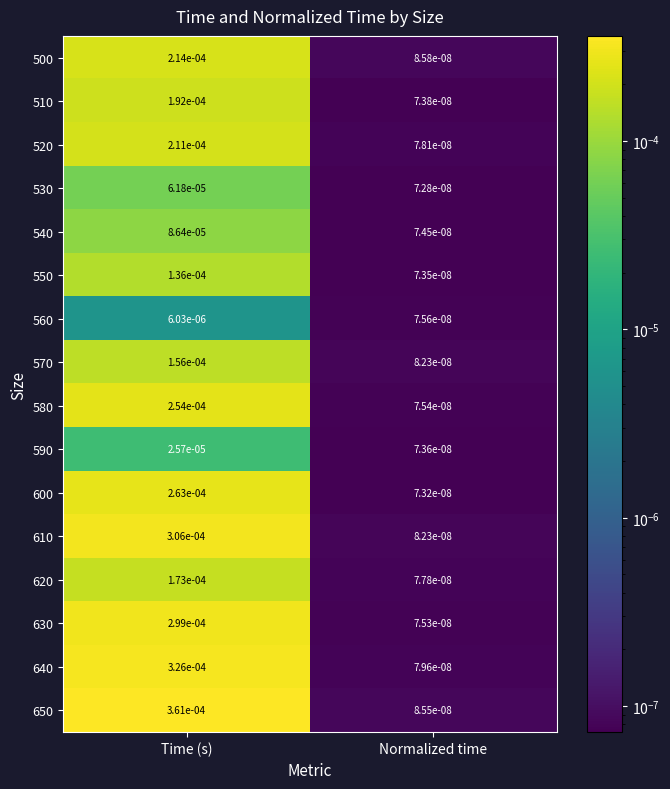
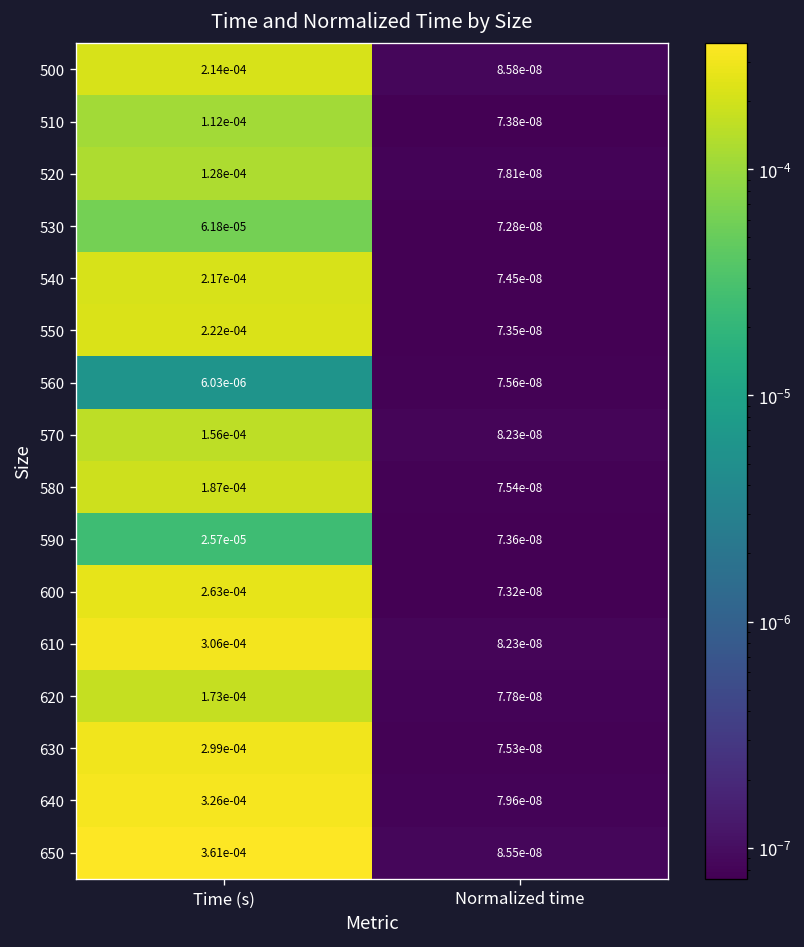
510, Time (s): 1.92e-04 -> 1.12e-04
520, Time (s): 2.11e-04 -> 1.28e-04
540, Time (s): 8.64e-05 -> 2.17e-04
550, Time (s): 1.36e-04 -> 2.22e-04
580, Time (s): 2.54e-04 -> 1.87e-04
